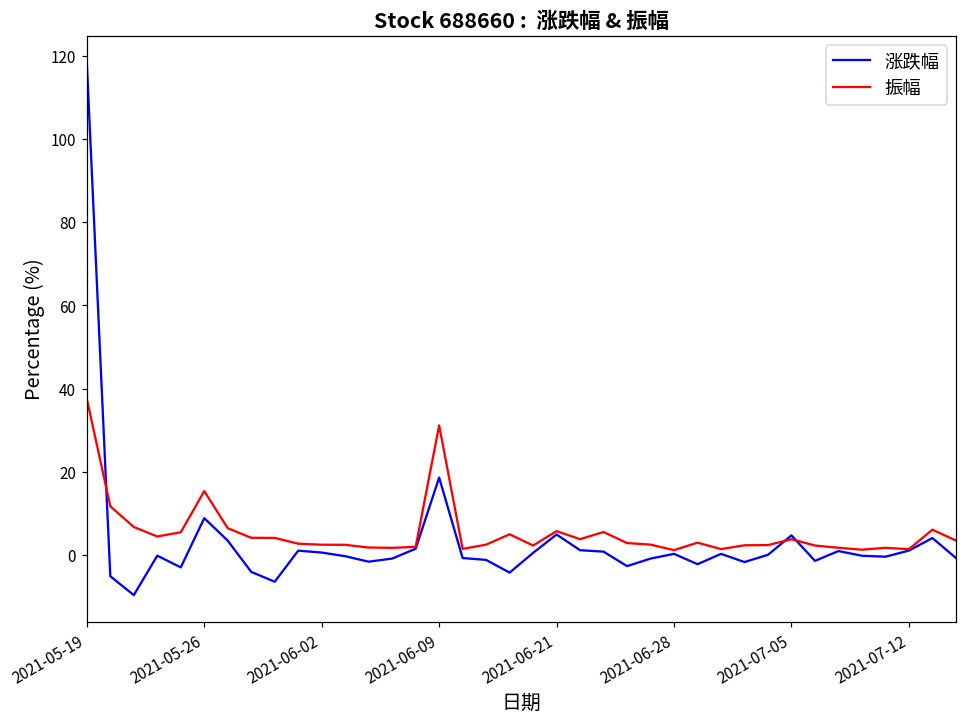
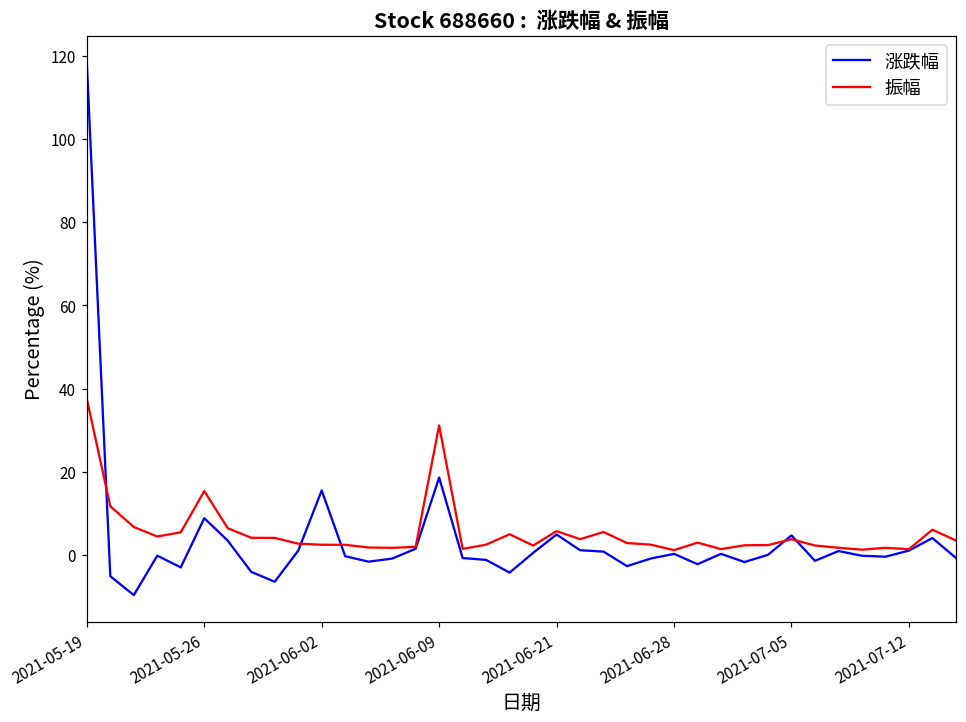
涨跌幅, 2021-06-02: 1 -> 15
